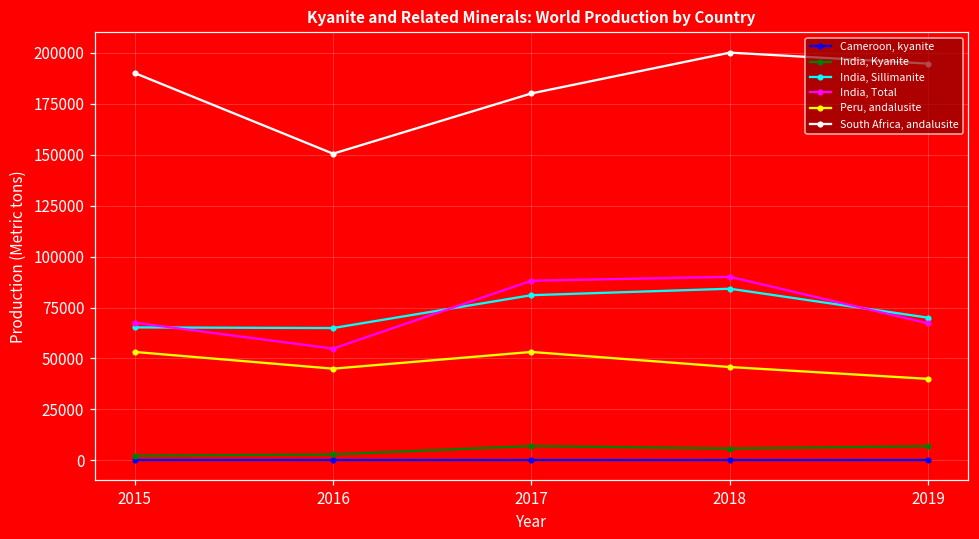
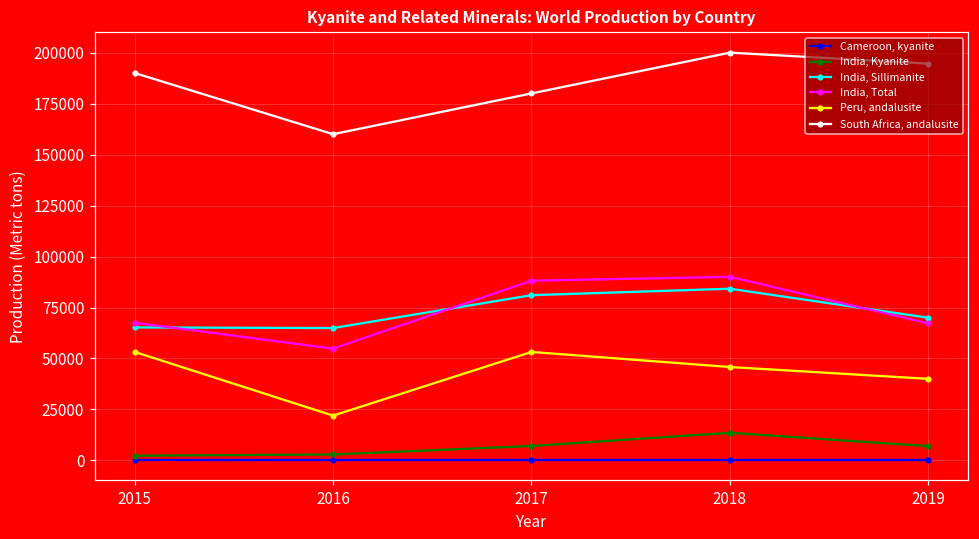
Peru, andalusite, 2016: 45000 -> 22000
South Africa, andalusite, 2016: 150000 -> 160000
India, Kyanite, 2018: 6000 -> 14000
